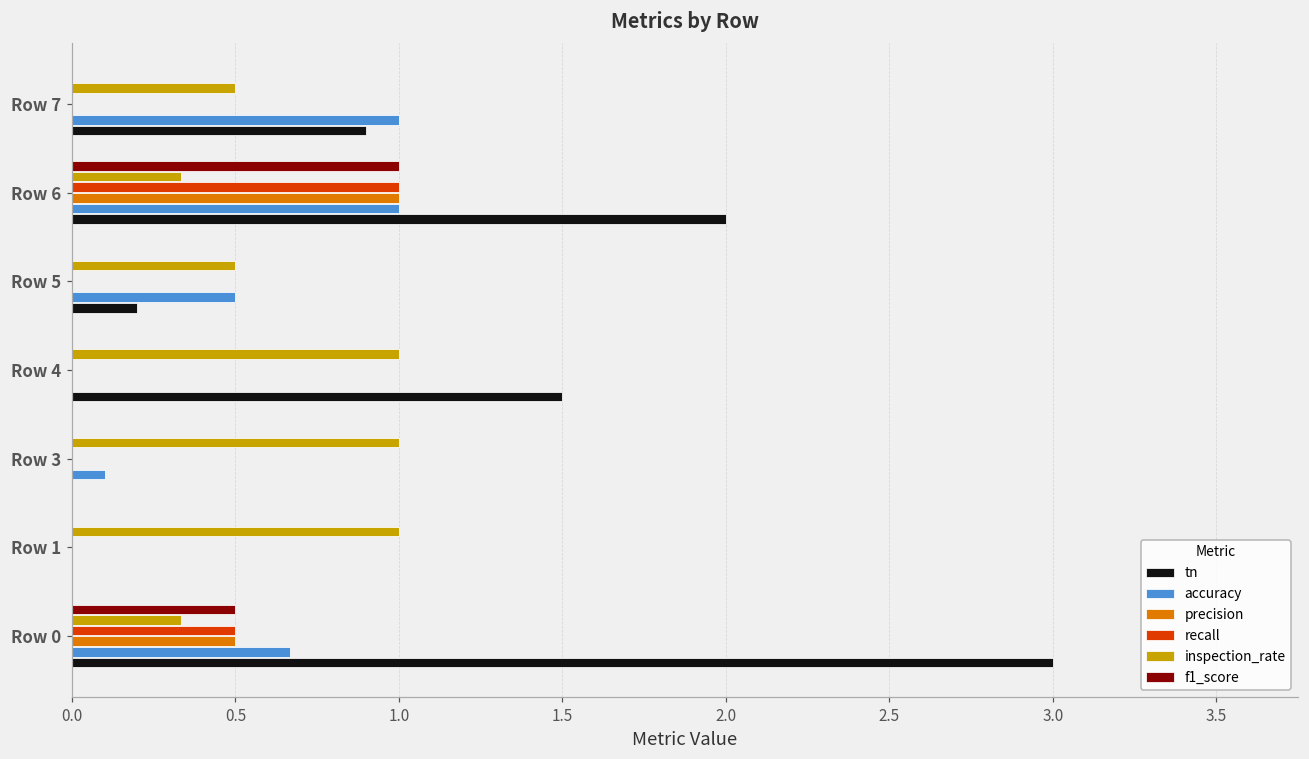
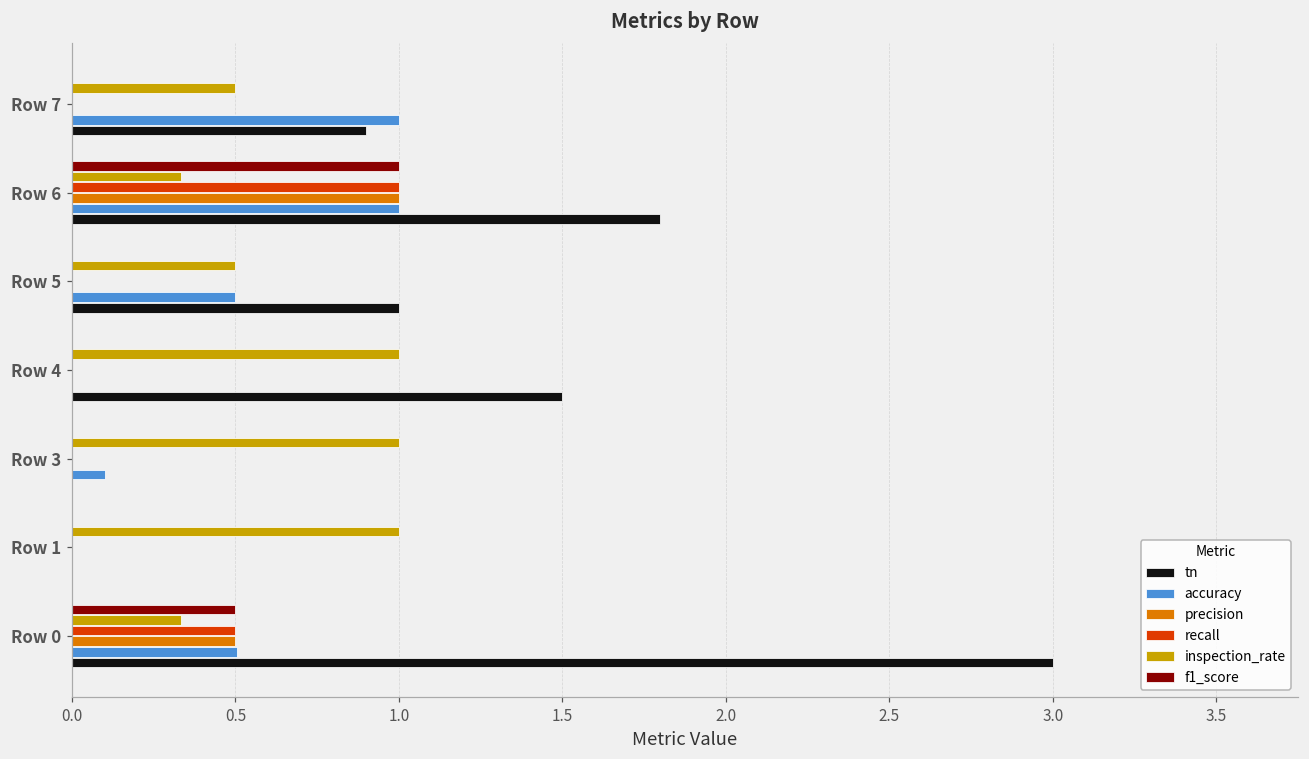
tn, Row 6: 2.0 -> 1.8
tn, Row 5: 0.2 -> 1.0
accuracy, Row 0: 0.67 -> 0.51
